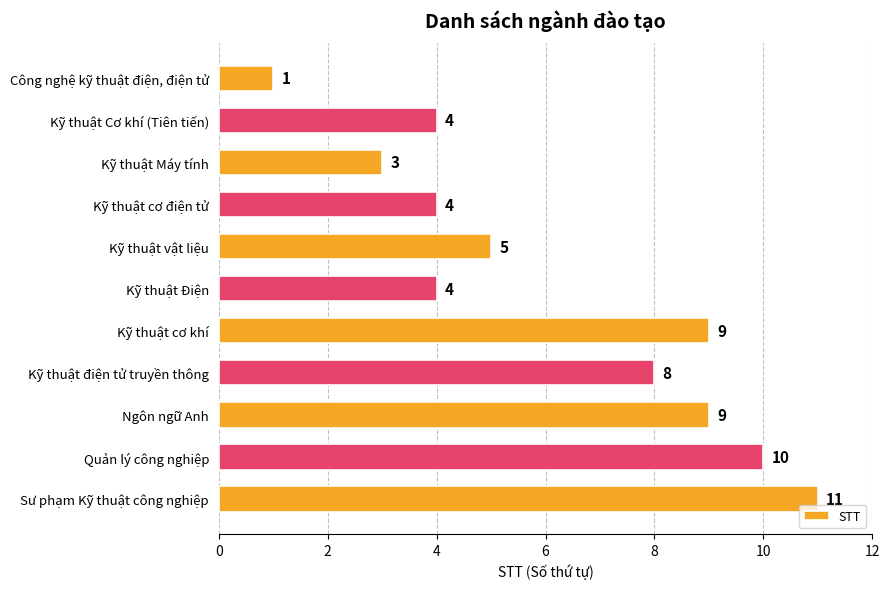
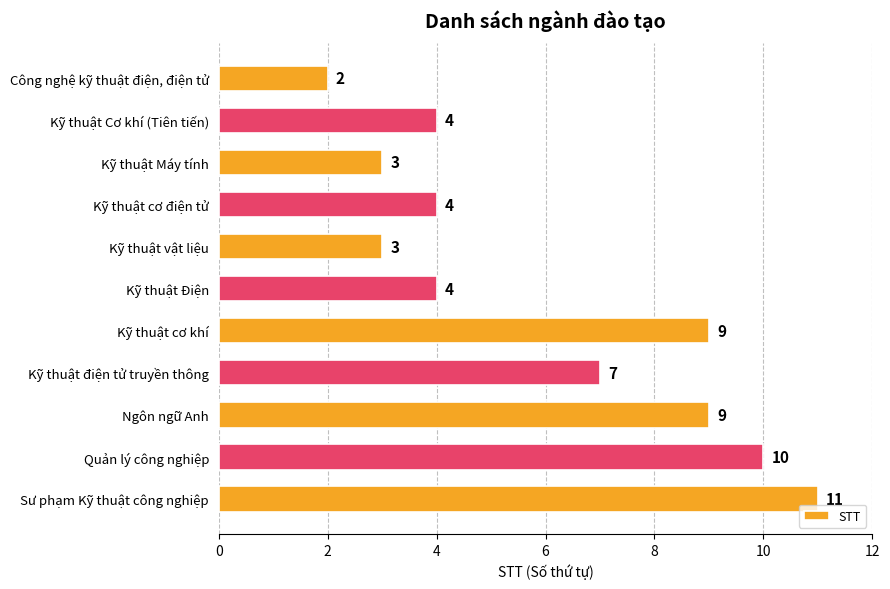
Công nghệ kỹ thuật điện, điện tử: 1 -> 2
Kỹ thuật vật liệu: 5 -> 3
Kỹ thuật điện tử truyền thông: 8 -> 7
